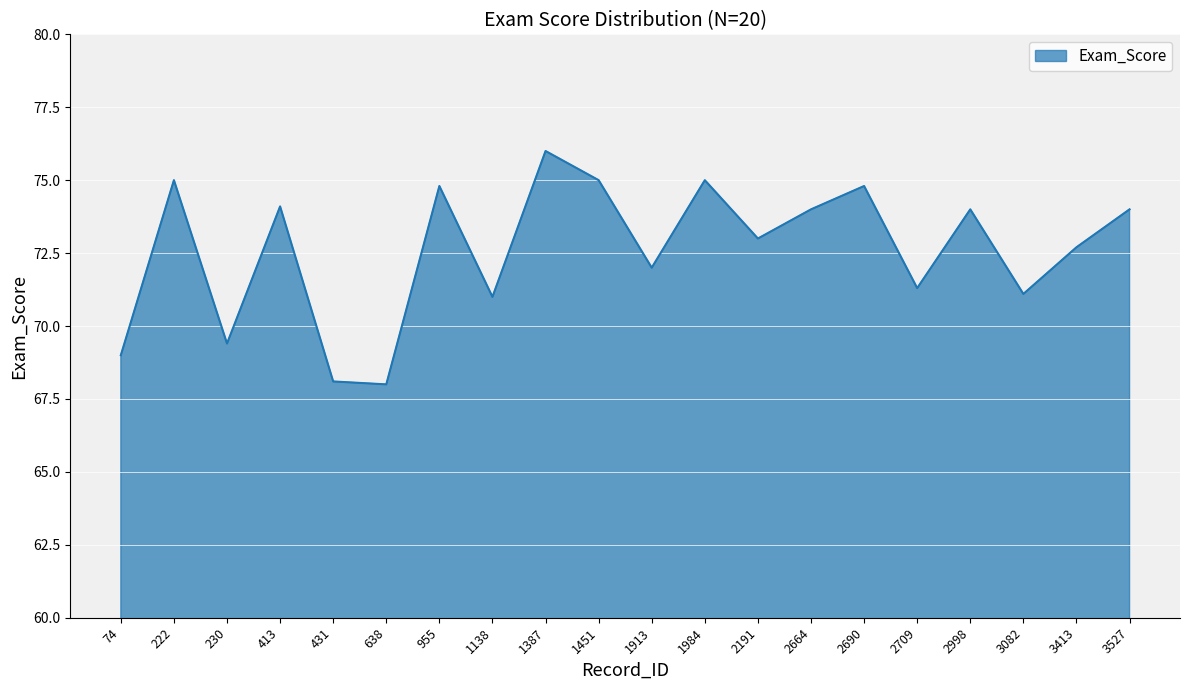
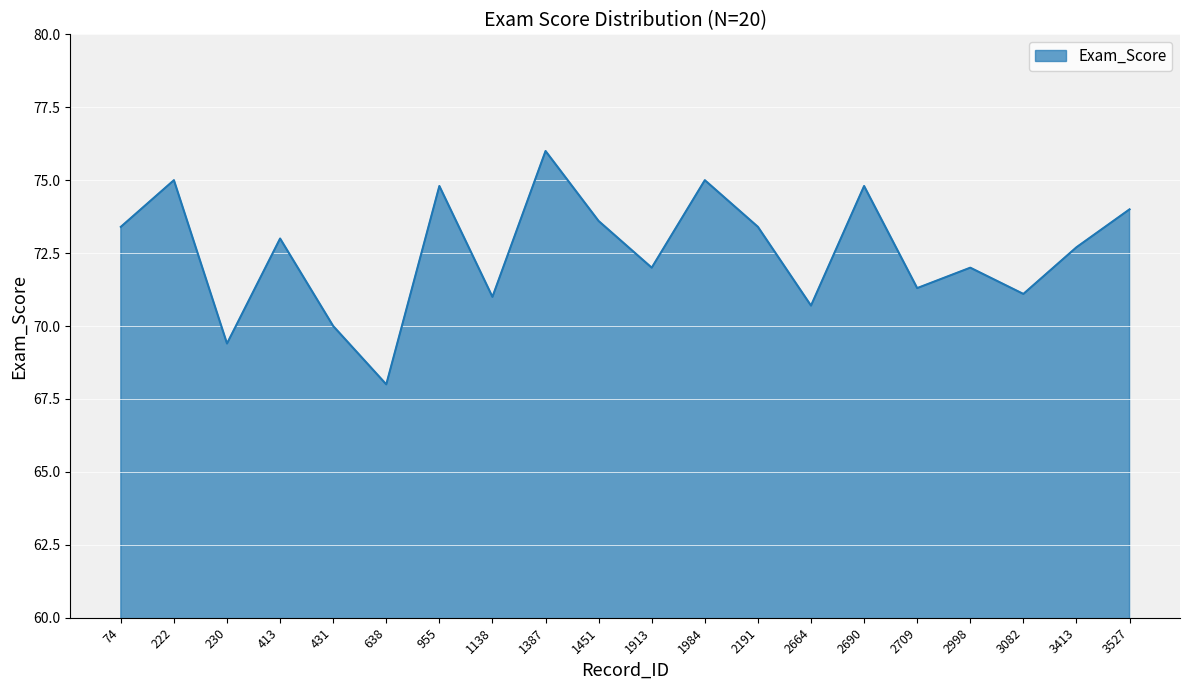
74: 69.0 -> 73.4
413: 74.1 -> 73.0
431: 68.1 -> 70.0
1451: 75.0 -> 73.6
2191: 73.0 -> 73.4
2664: 74.0 -> 70.7
2998: 74 -> 72
